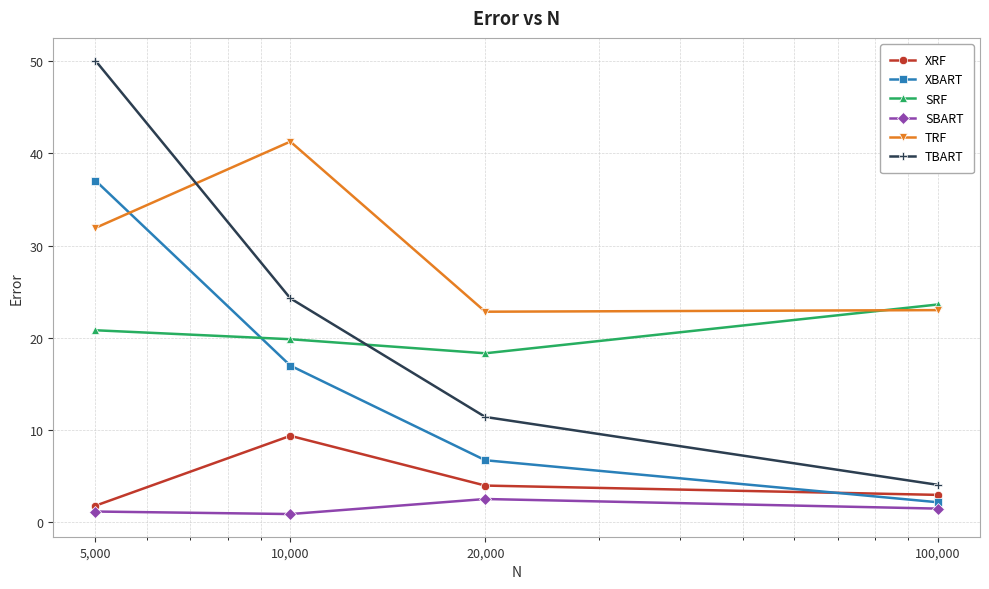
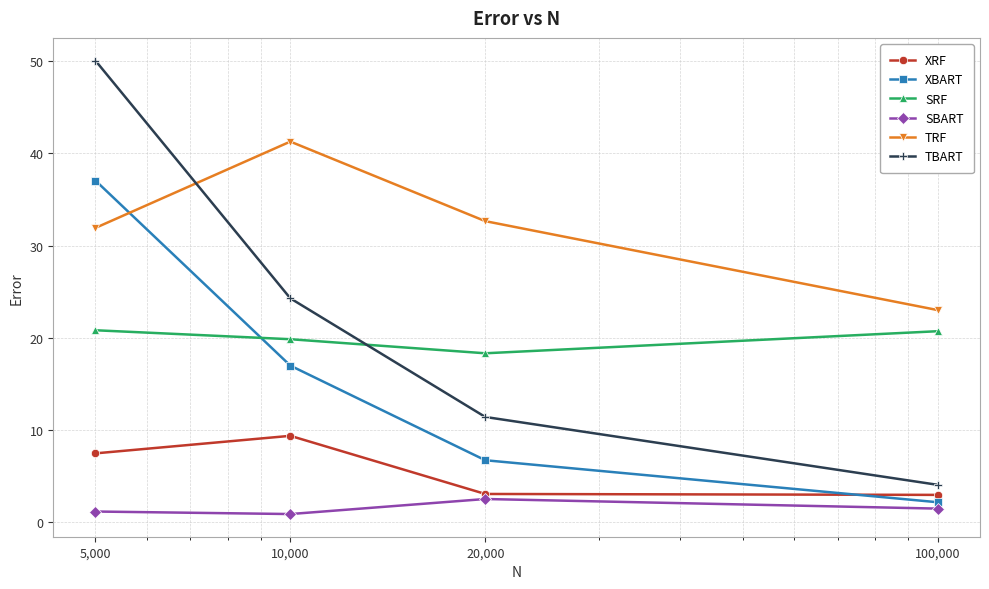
XRF, 5,000: 2 -> 7
XRF, 20,000: 4 -> 3
TRF, 20,000: 23 -> 33
SRF, 100,000: 24 -> 21
